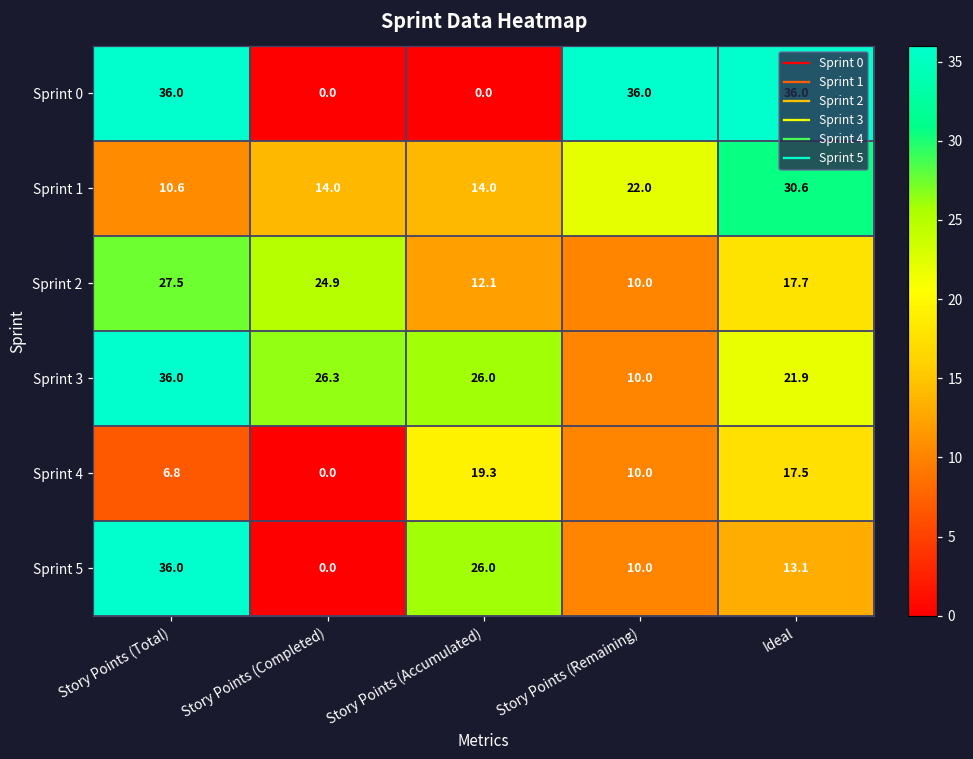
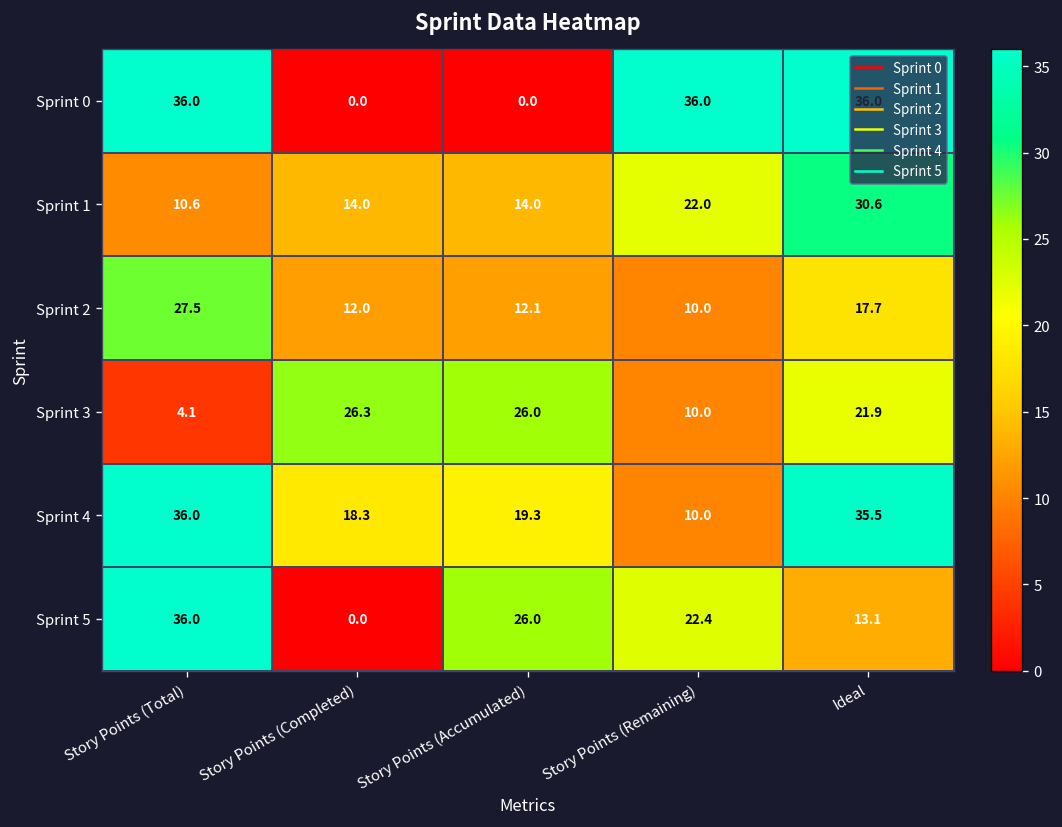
Sprint 2, Story Points (Completed): 24.9 -> 12.0
Sprint 3, Story Points (Total): 36.0 -> 4.1
Sprint 4, Story Points (Total): 6.8 -> 36.0
Sprint 4, Story Points (Completed): 0.0 -> 18.3
Sprint 4, Ideal: 17.5 -> 35.5
Sprint 5, Story Points (Remaining): 10.0 -> 22.4
